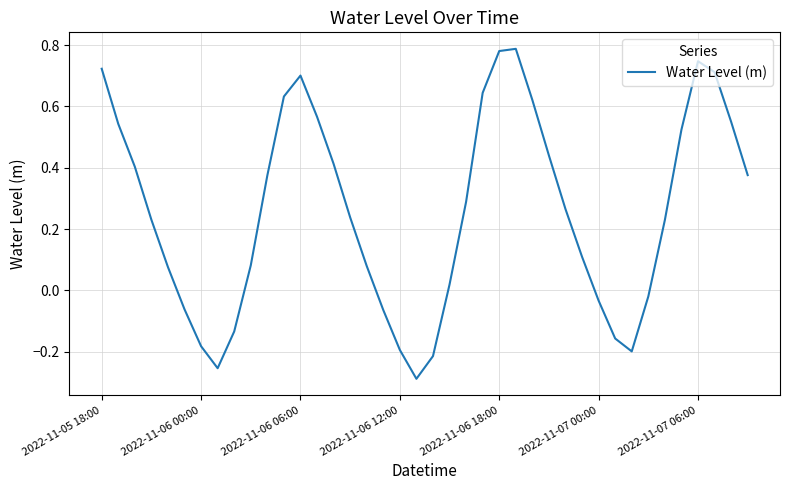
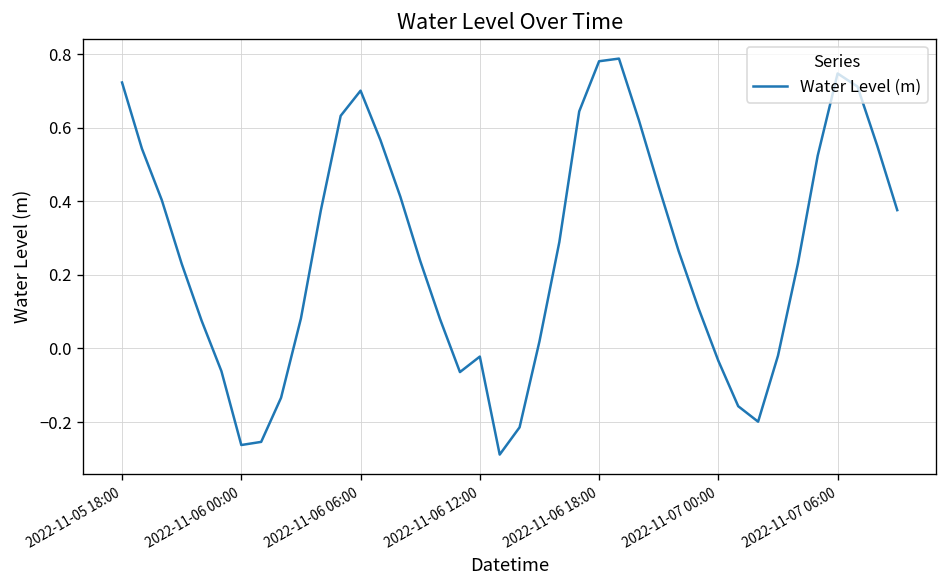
2022-11-06 00:00: -0.18 -> -0.26
2022-11-06 12:00: -0.19 -> -0.02
